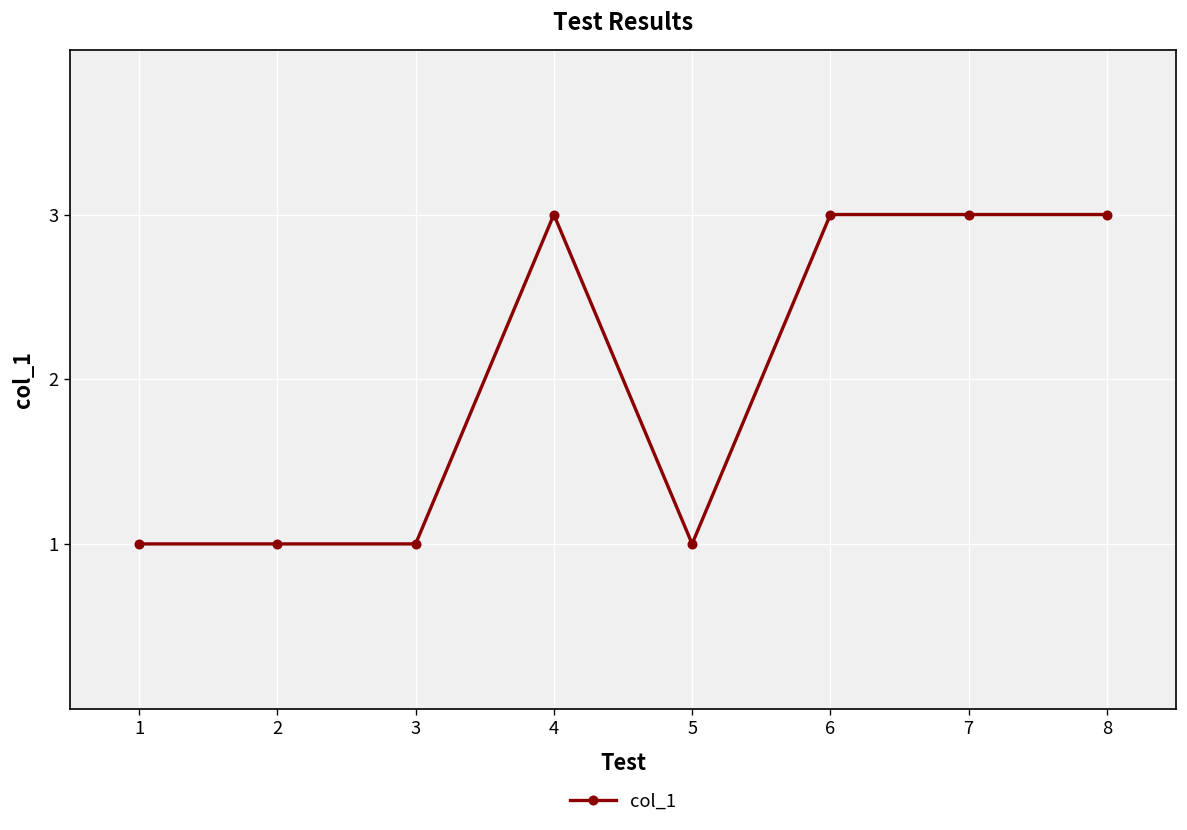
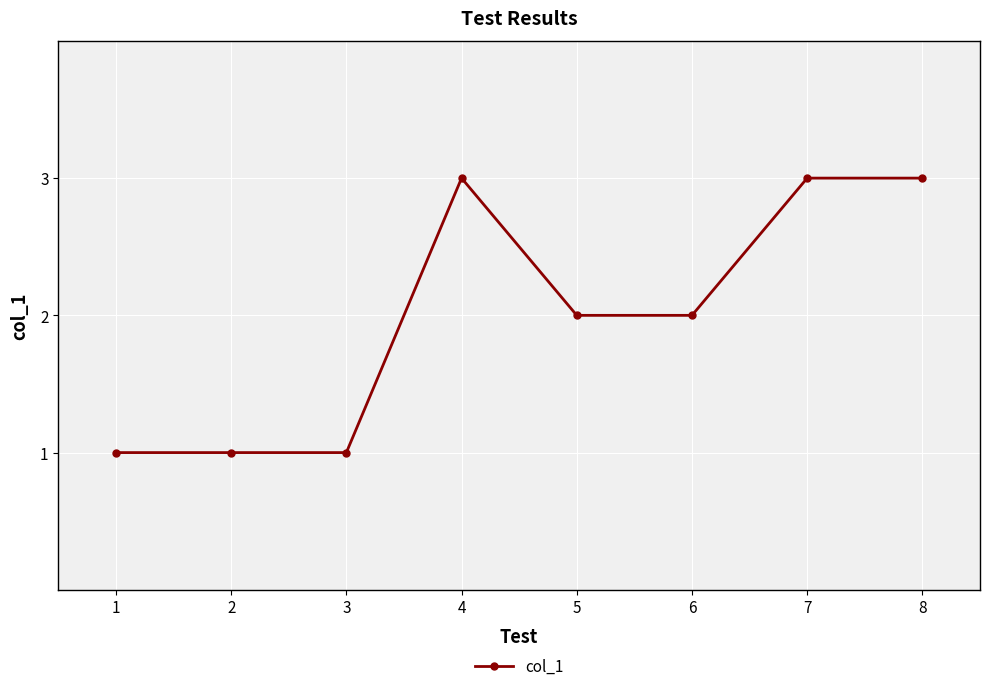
5: 1 -> 2
6: 3 -> 2
